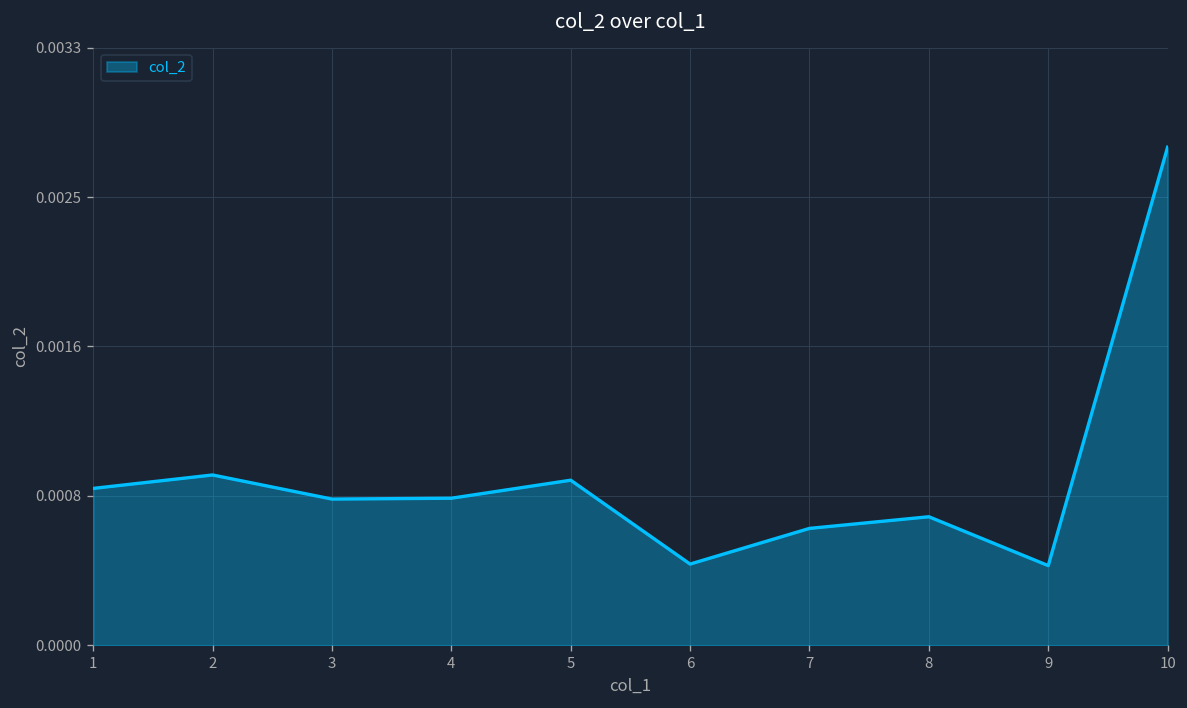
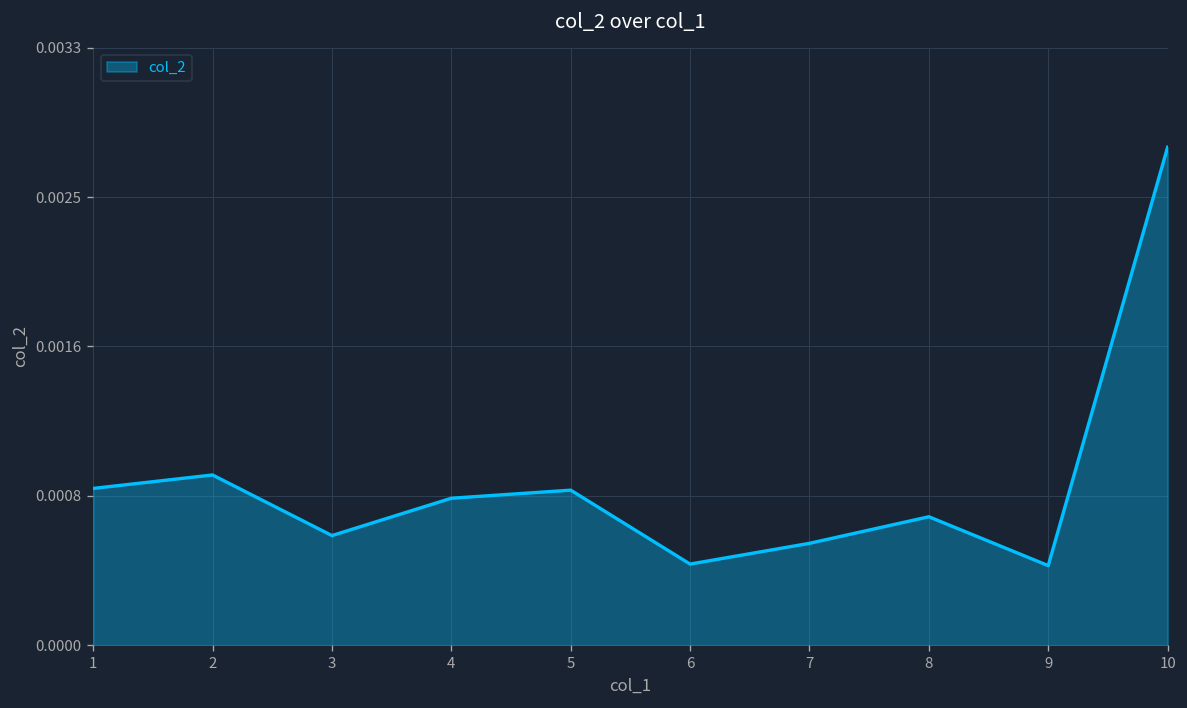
3: 0.00080 -> 0.00060
5: 0.00090 -> 0.00085
7: 0.00064 -> 0.00056
